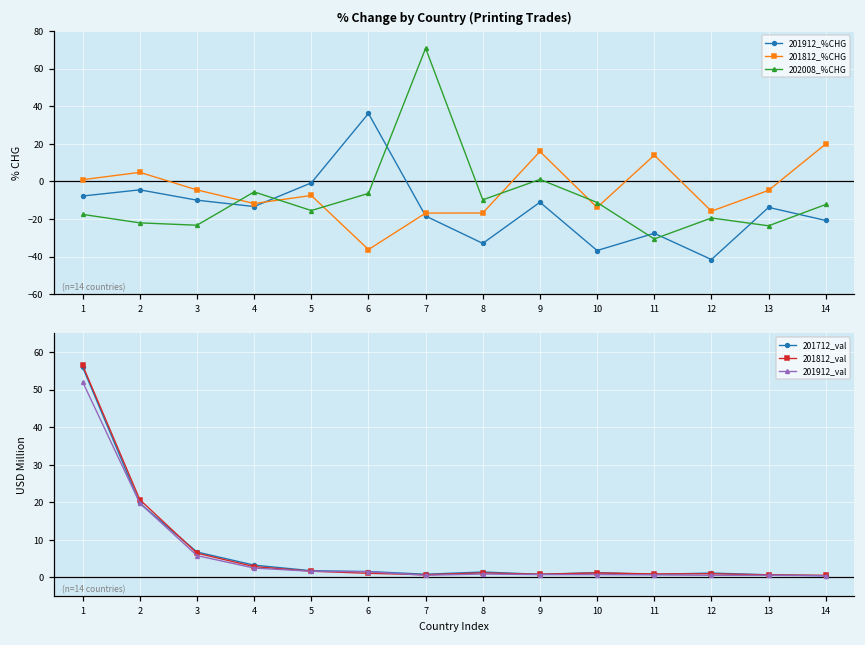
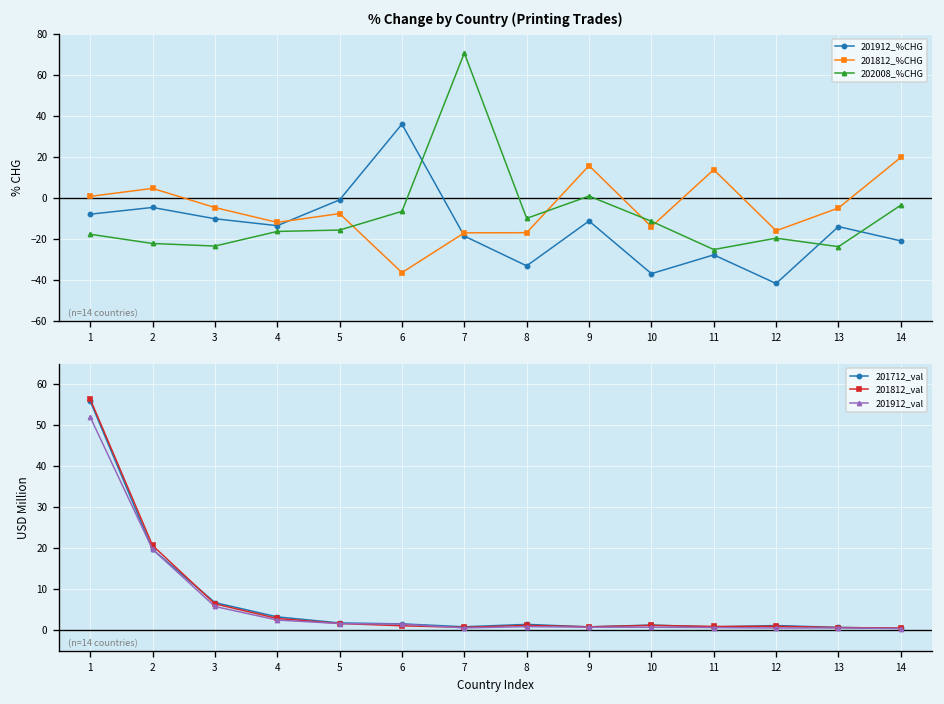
% Change by Country (Printing Trades), 202008_%CHG, 4: -6 -> -16
% Change by Country (Printing Trades), 202008_%CHG, 11: -31 -> -25
% Change by Country (Printing Trades), 202008_%CHG, 14: -12 -> -3
